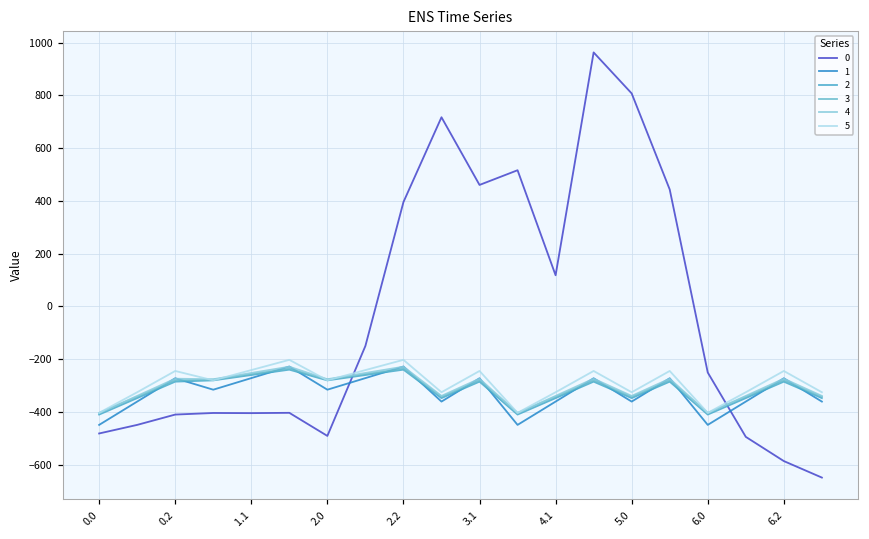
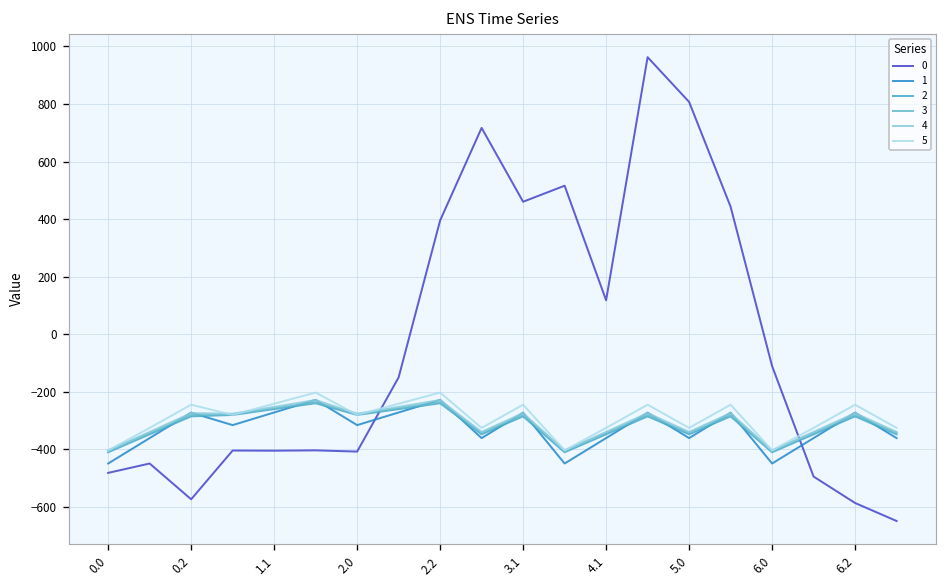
0, 0.2: -410 -> -570
0, 2.0: -490 -> -410
0, 6.0: -250 -> -110
